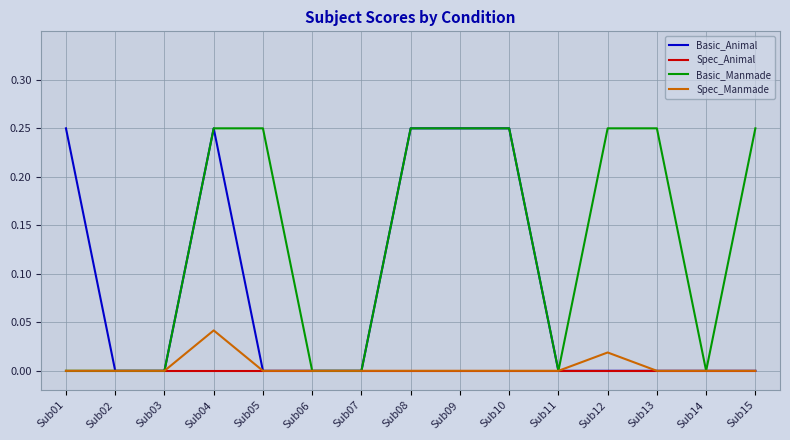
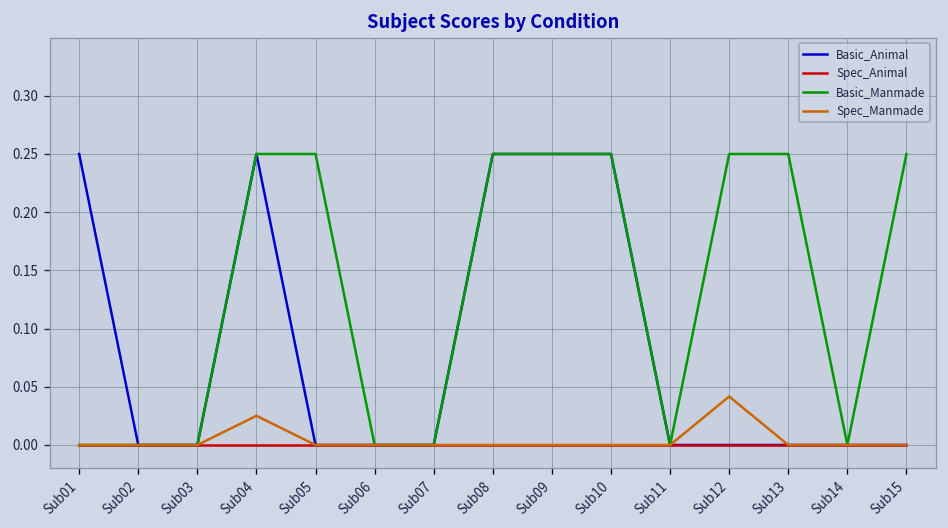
Spec_Manmade, Sub04: 0.04 -> 0.03
Spec_Manmade, Sub12: 0.02 -> 0.04
